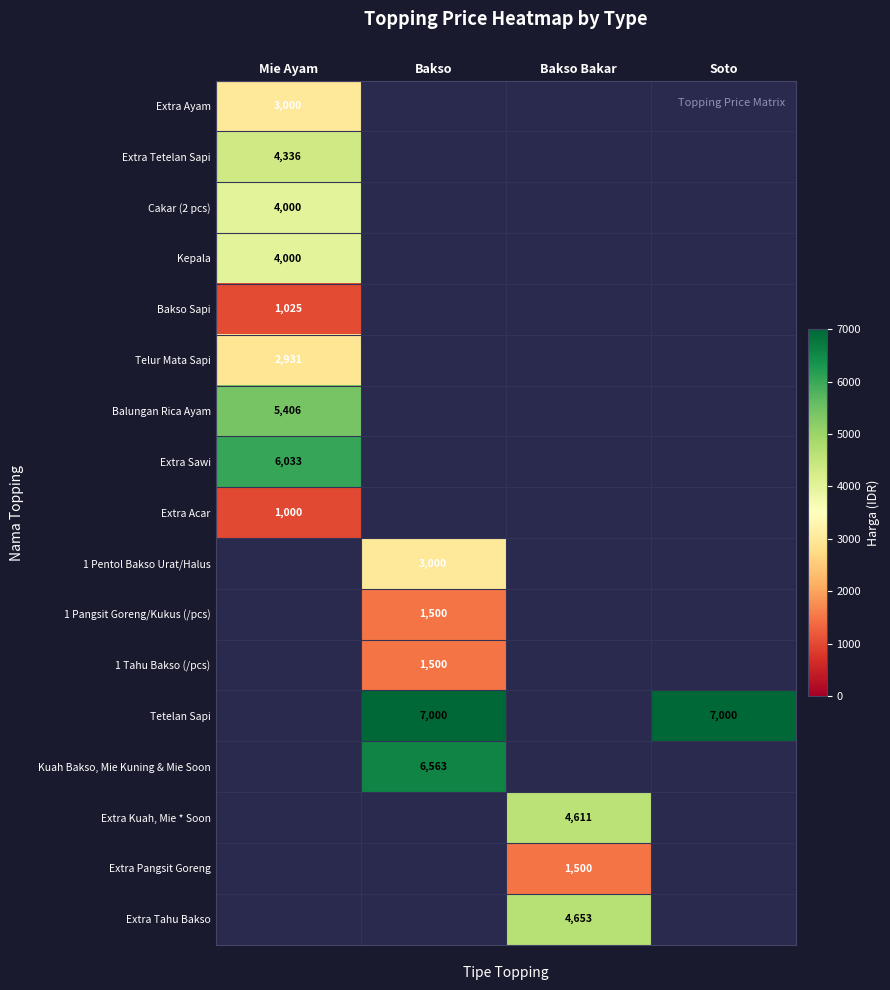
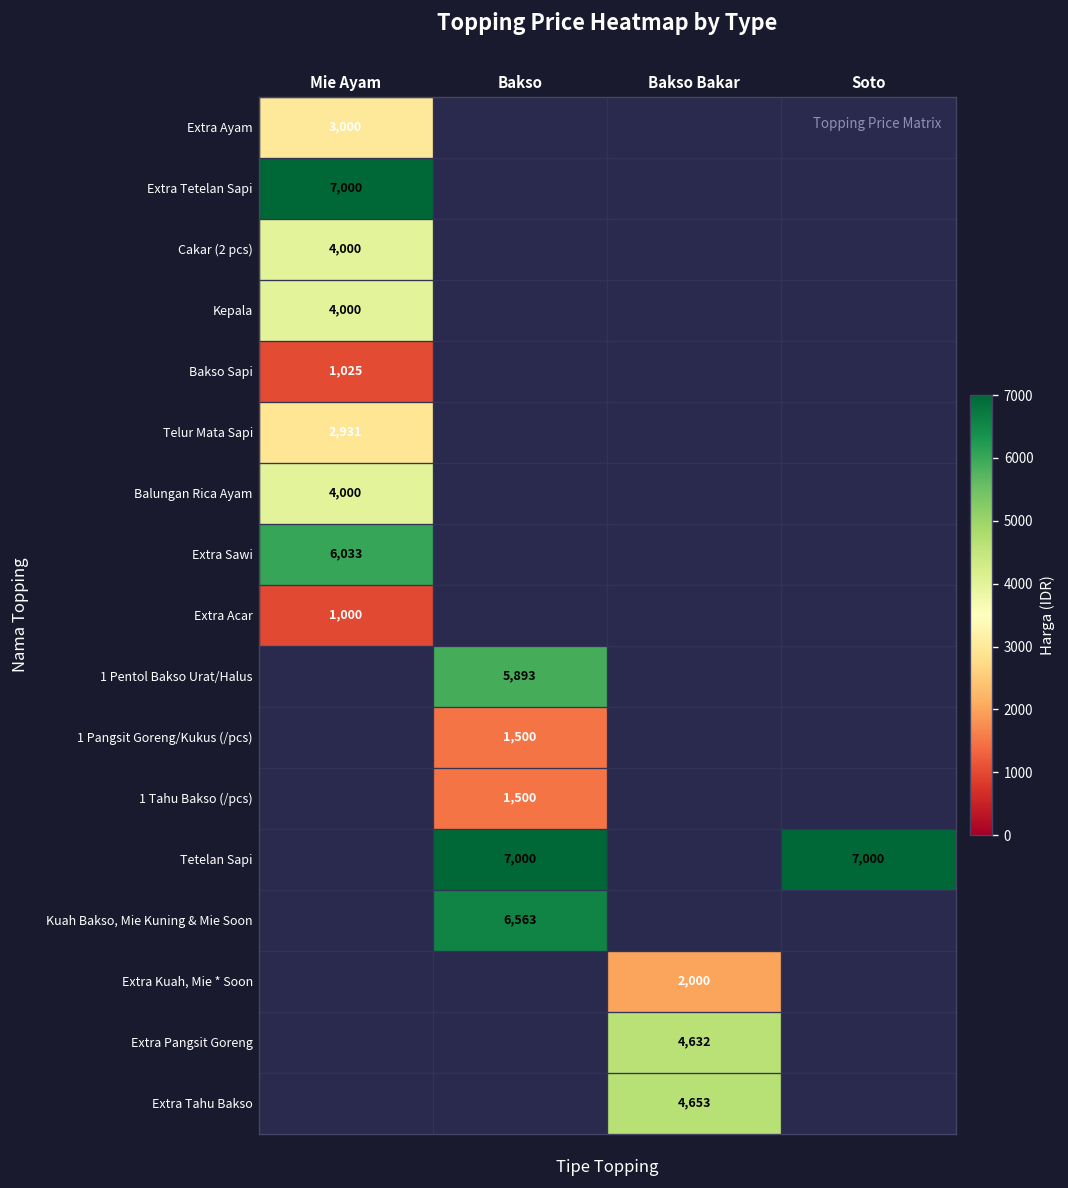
Extra Tetelan Sapi, Mie Ayam: 4,336 -> 7,000
Balungan Rica Ayam, Mie Ayam: 5,406 -> 4,000
1 Pentol Bakso Urat/Halus, Bakso: 3,000 -> 5,893
Extra Kuah, Mie * Soon, Bakso Bakar: 4,611 -> 2,000
Extra Pangsit Goreng, Bakso Bakar: 1,500 -> 4,632
